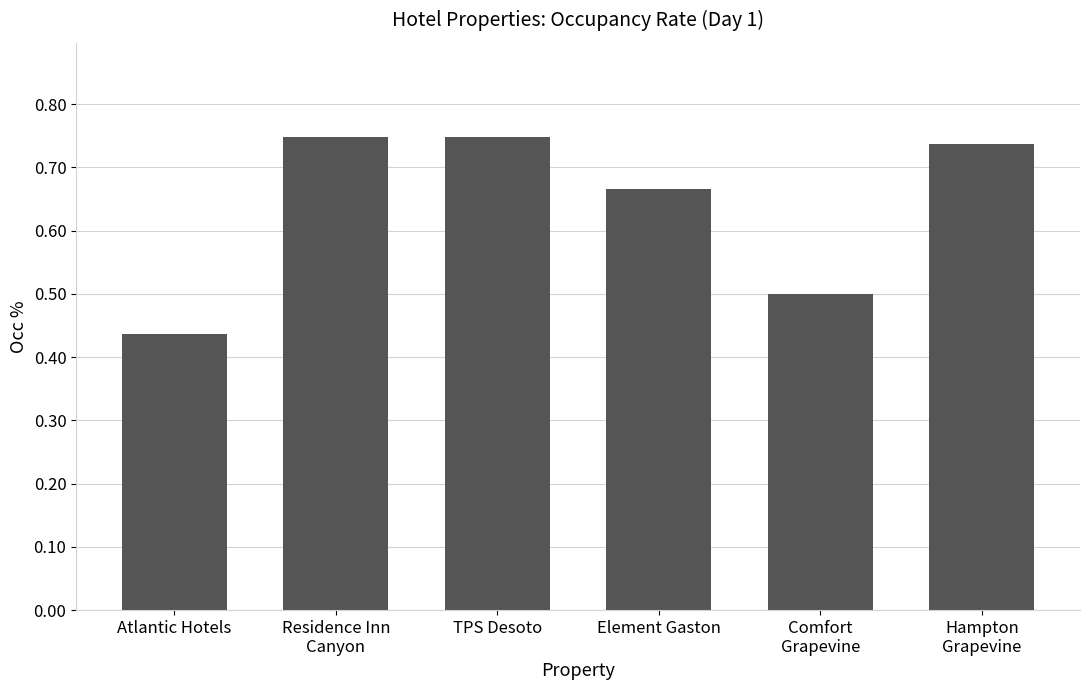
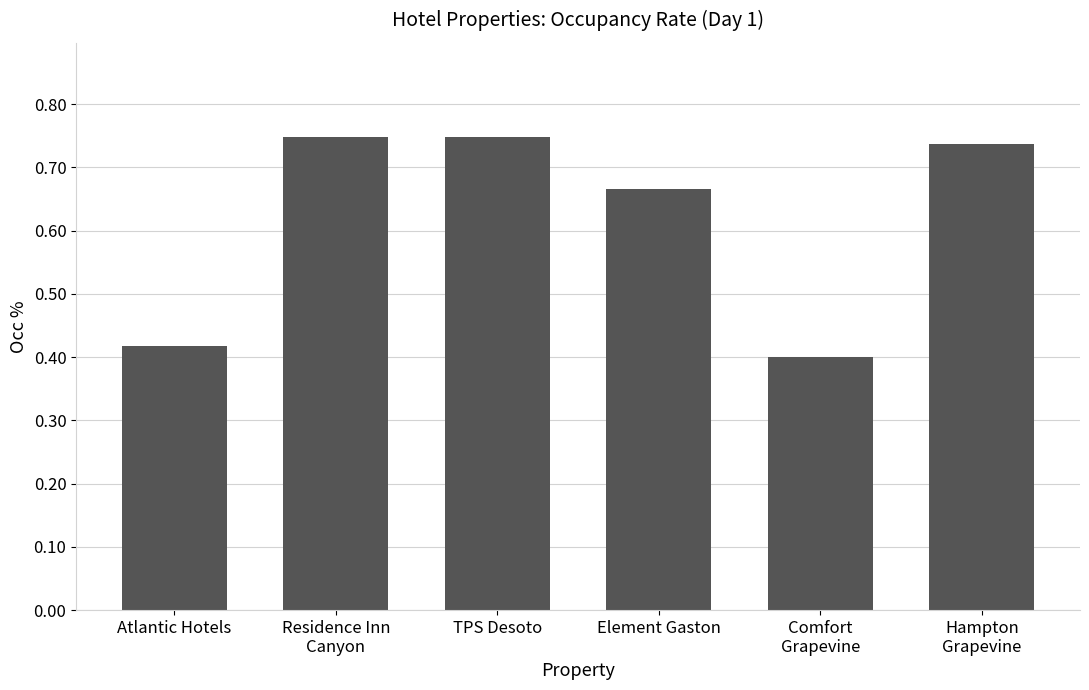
Atlantic Hotels: 0.44 -> 0.42
Comfort Grapevine: 0.5 -> 0.4
